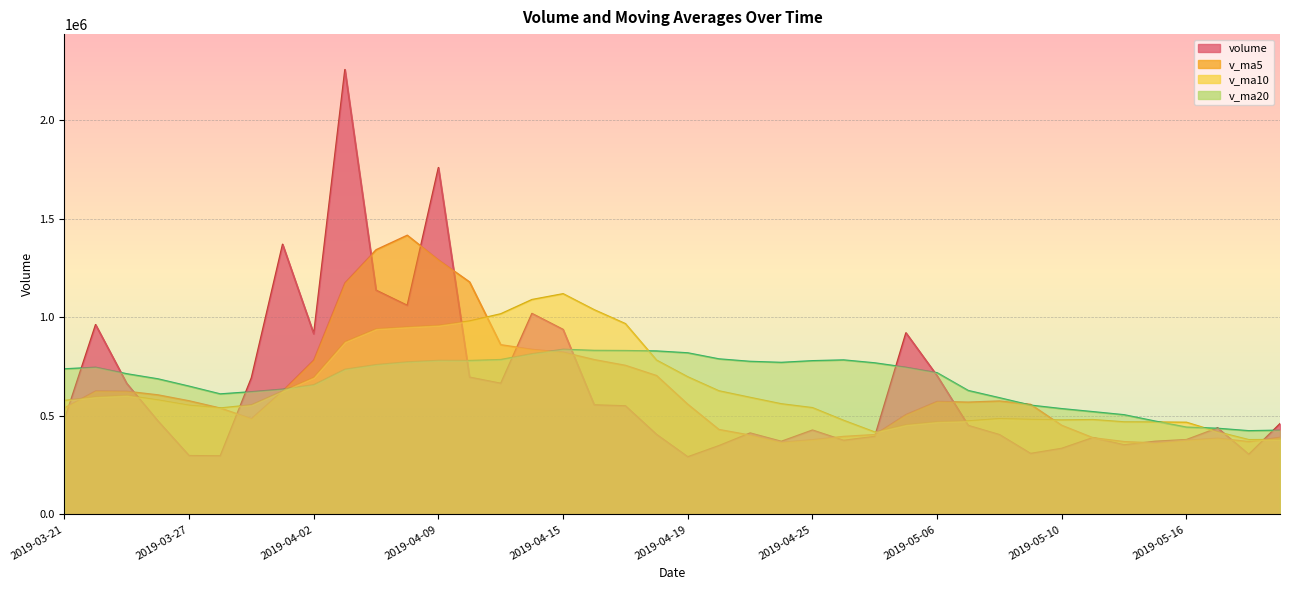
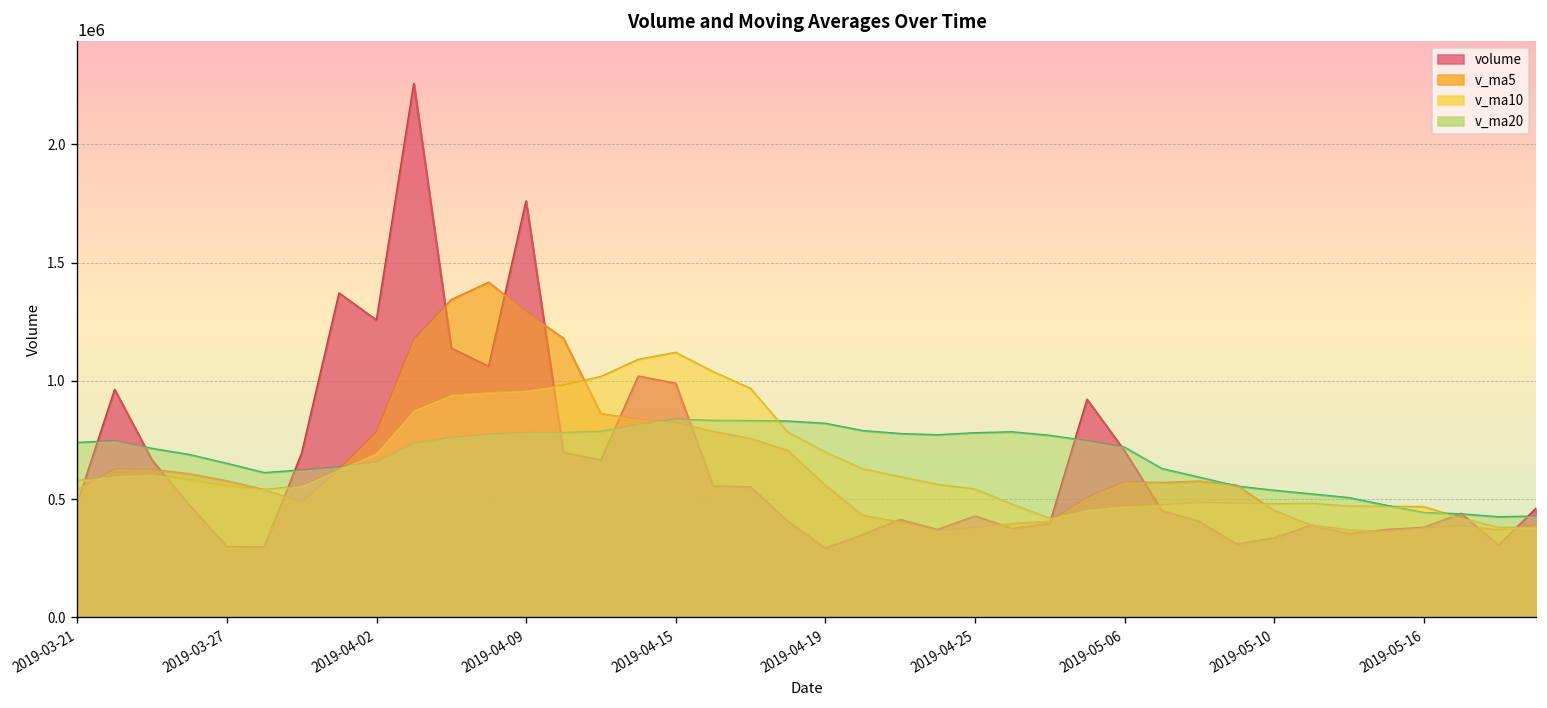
volume, 2019-04-02: 920000 -> 1260000
volume, 2019-04-15: 940000 -> 990000
